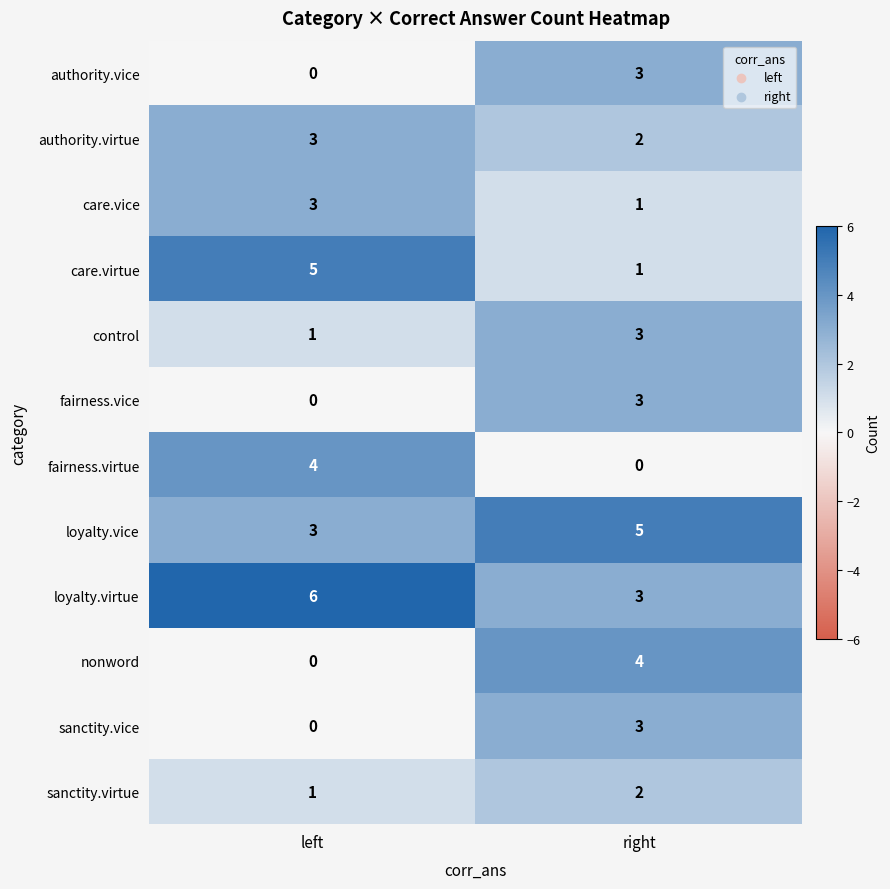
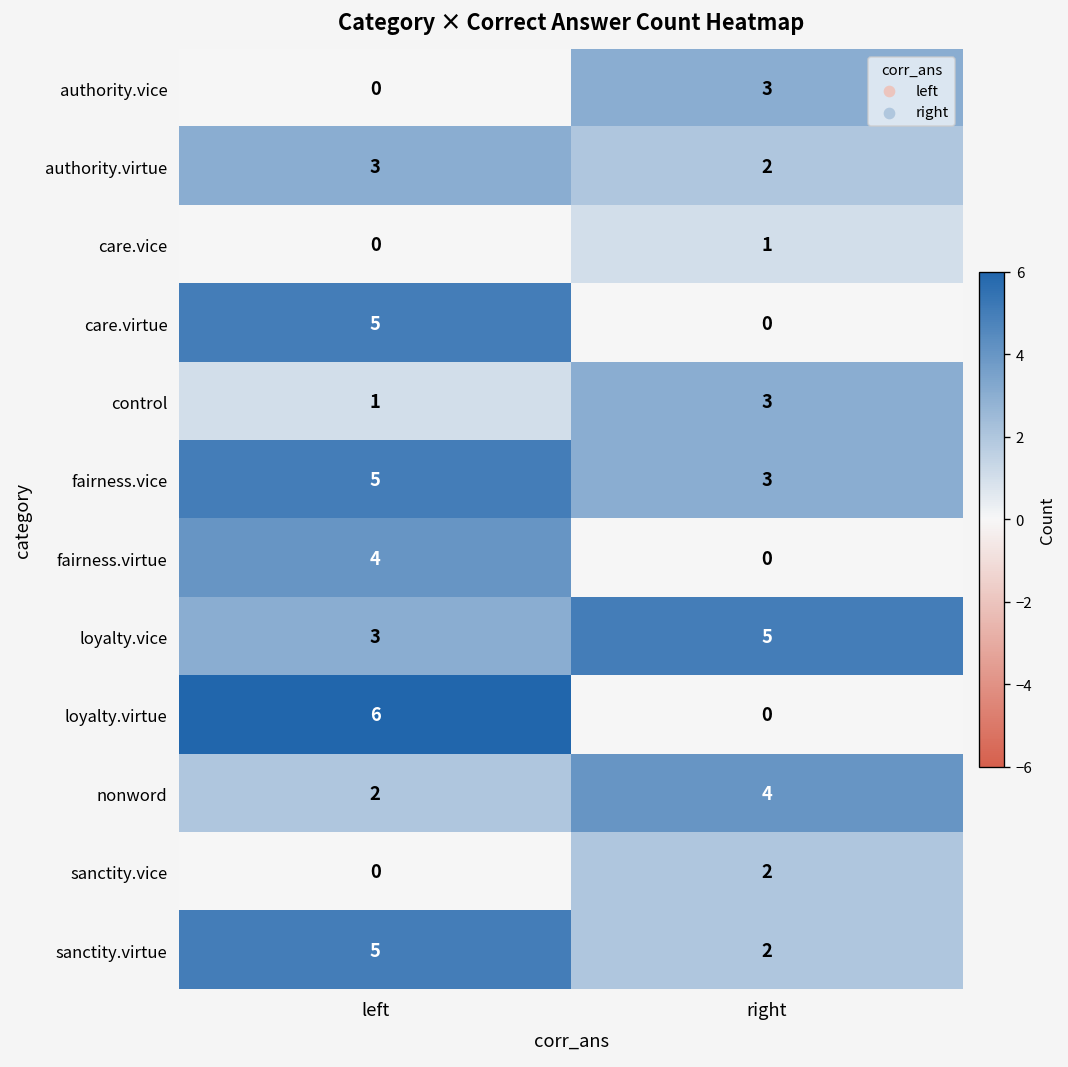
care.vice, left: 3 -> 0
care.virtue, right: 1 -> 0
fairness.vice, left: 0 -> 5
loyalty.virtue, right: 3 -> 0
nonword, left: 0 -> 2
sanctity.vice, right: 3 -> 2
sanctity.virtue, left: 1 -> 5
